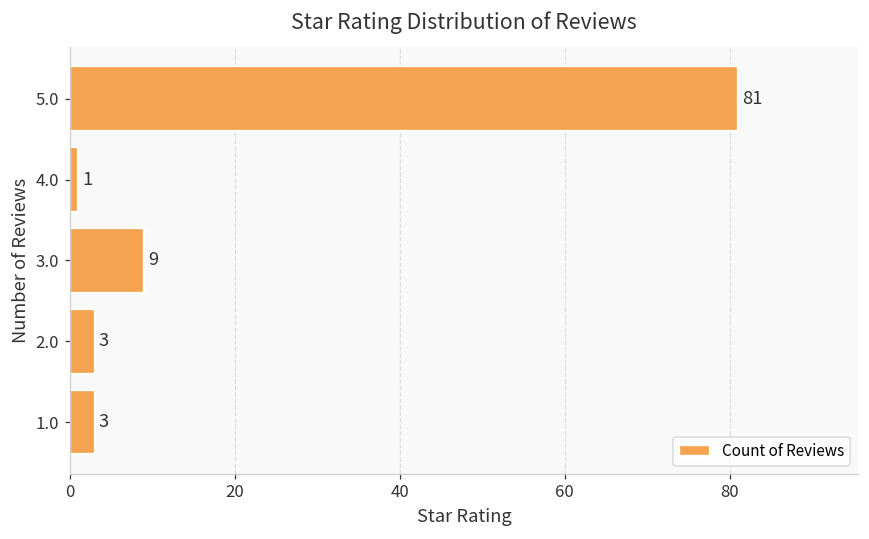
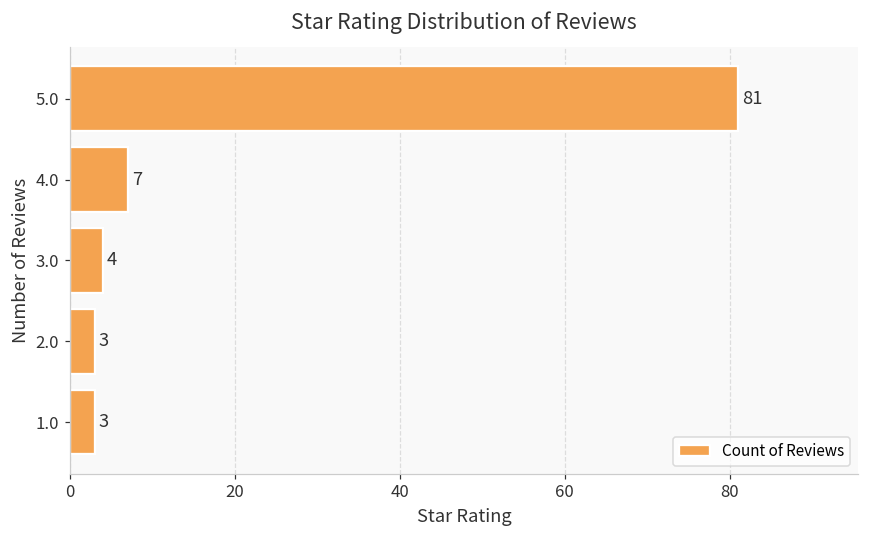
4.0: 1 -> 7
3.0: 9 -> 4
